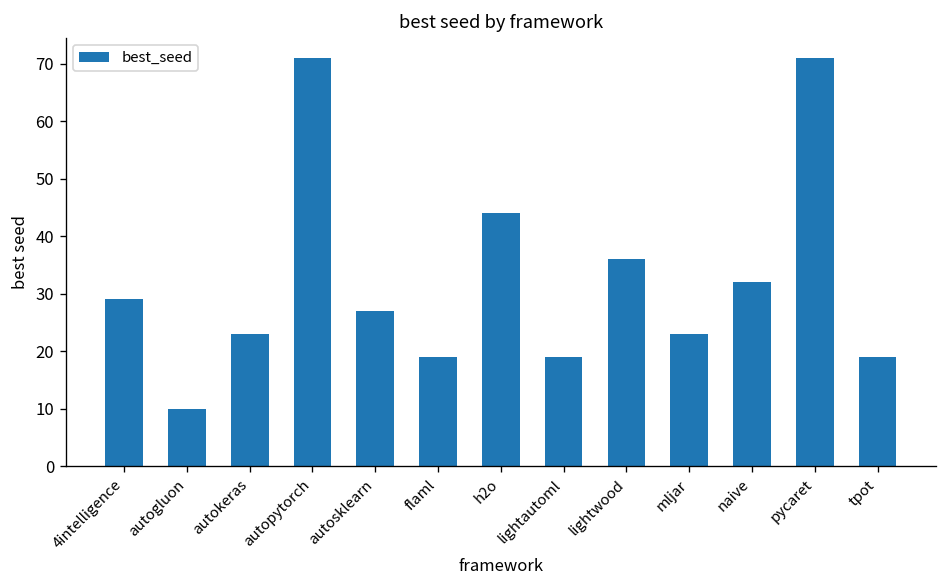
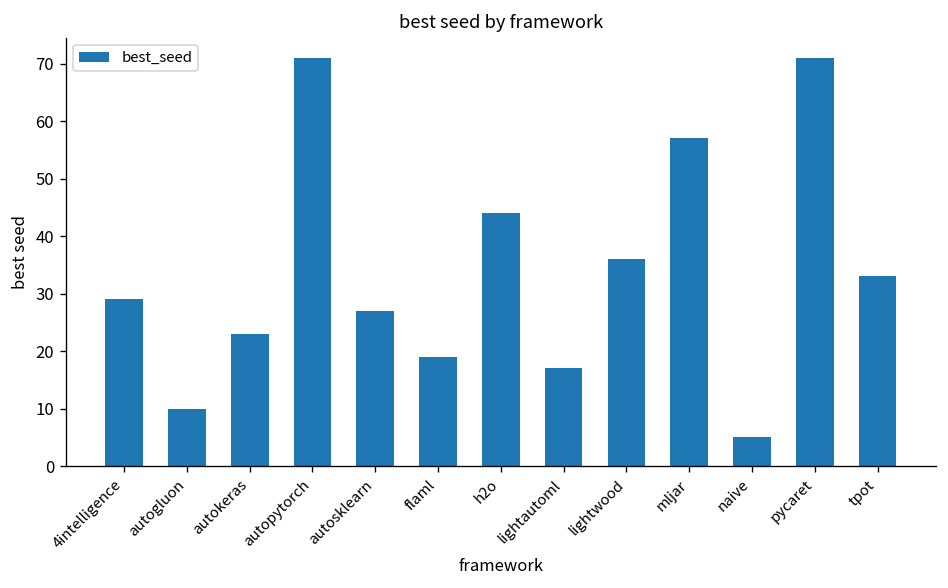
lightautoml: 19 -> 17
mljar: 23 -> 57
naive: 32 -> 5
tpot: 19 -> 33
